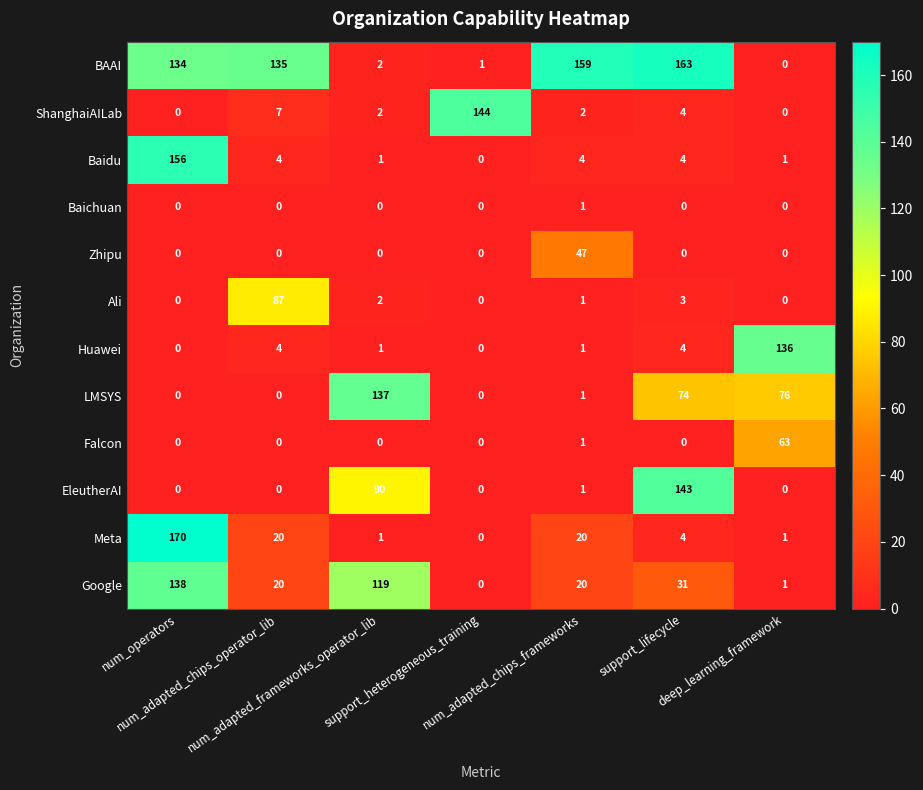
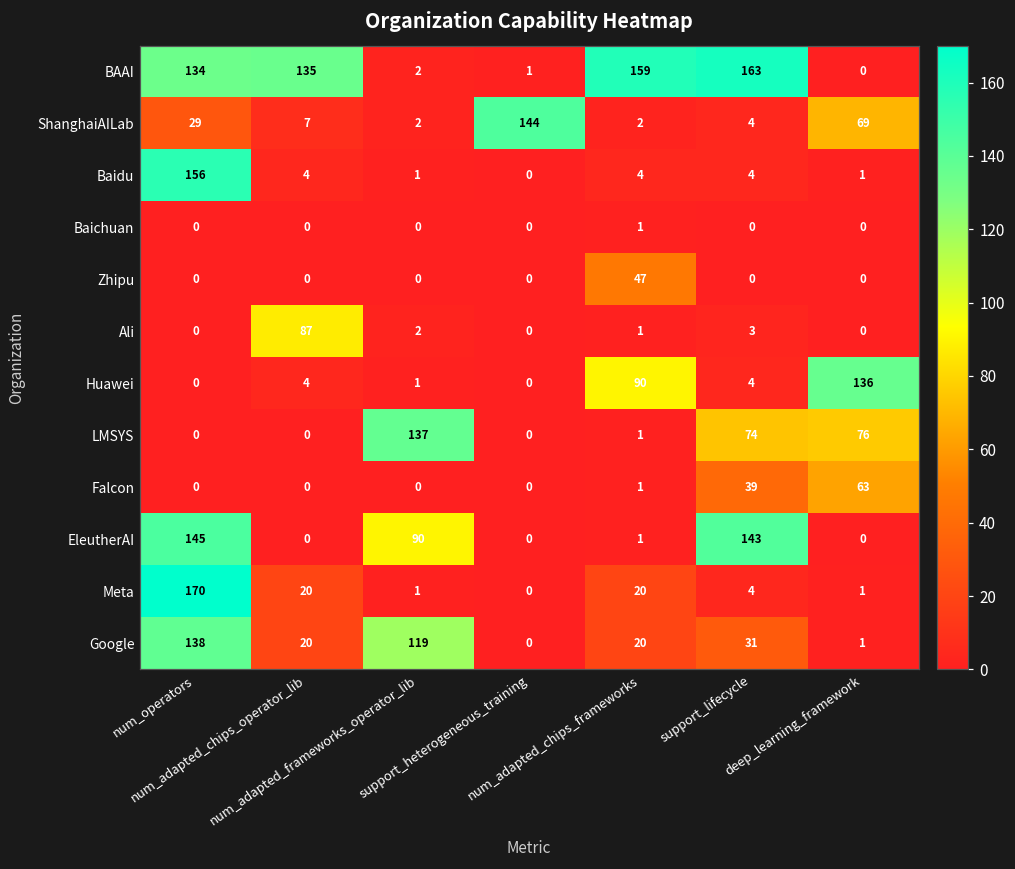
ShanghaiAILab, num_operators: 0 -> 29
ShanghaiAILab, deep_learning_framework: 0 -> 69
Huawei, num_adapted_chips_frameworks: 1 -> 90
Falcon, support_lifecycle: 0 -> 39
EleutherAI, num_operators: 0 -> 145
